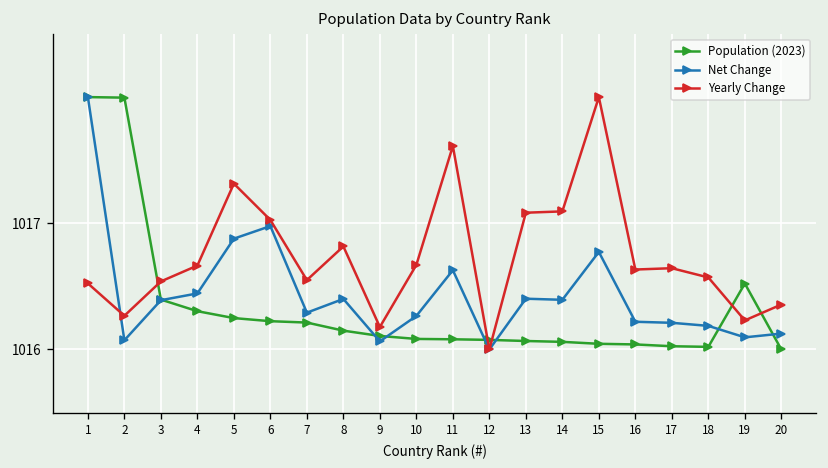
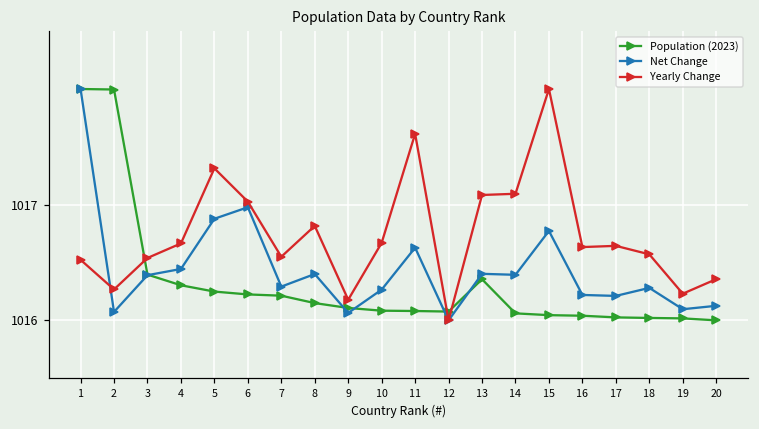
Population (2023), 13: 1016.07 -> 1016.36
Net Change, 18: 1016.19 -> 1016.28
Population (2023), 19: 1016.52 -> 1016.02
